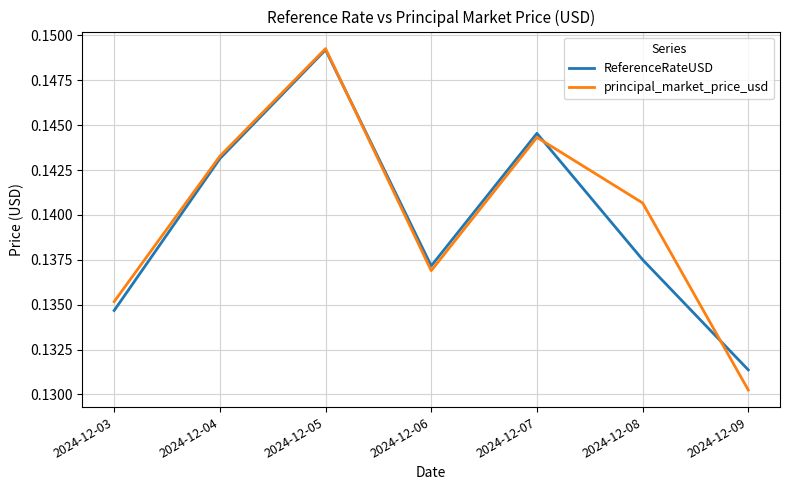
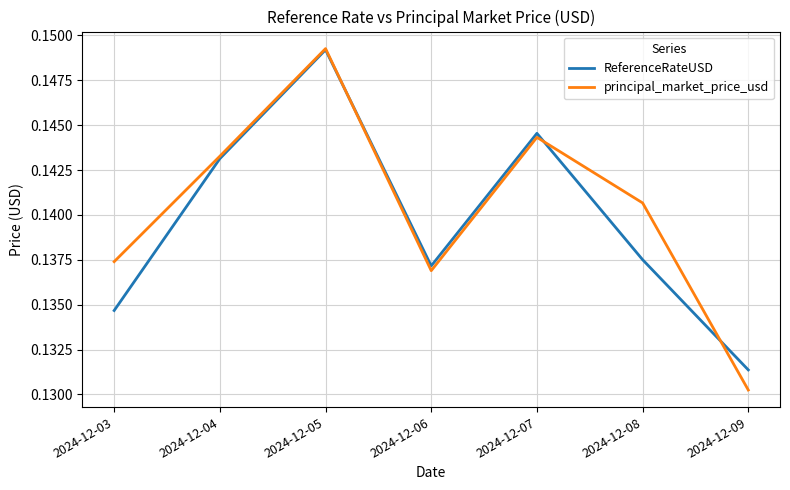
principal_market_price_usd, 2024-12-03: 0.1352 -> 0.1374
